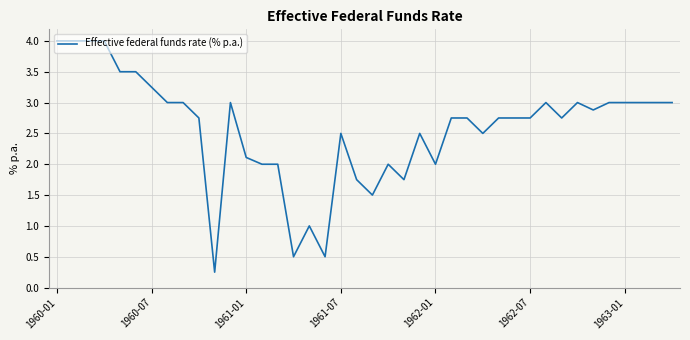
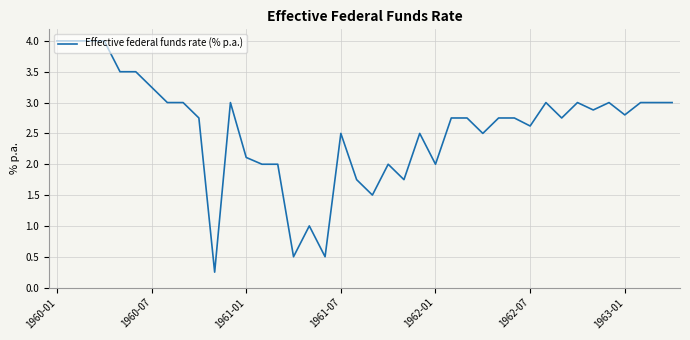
1962-07: 2.8 -> 2.6
1963-01: 3.0 -> 2.8
